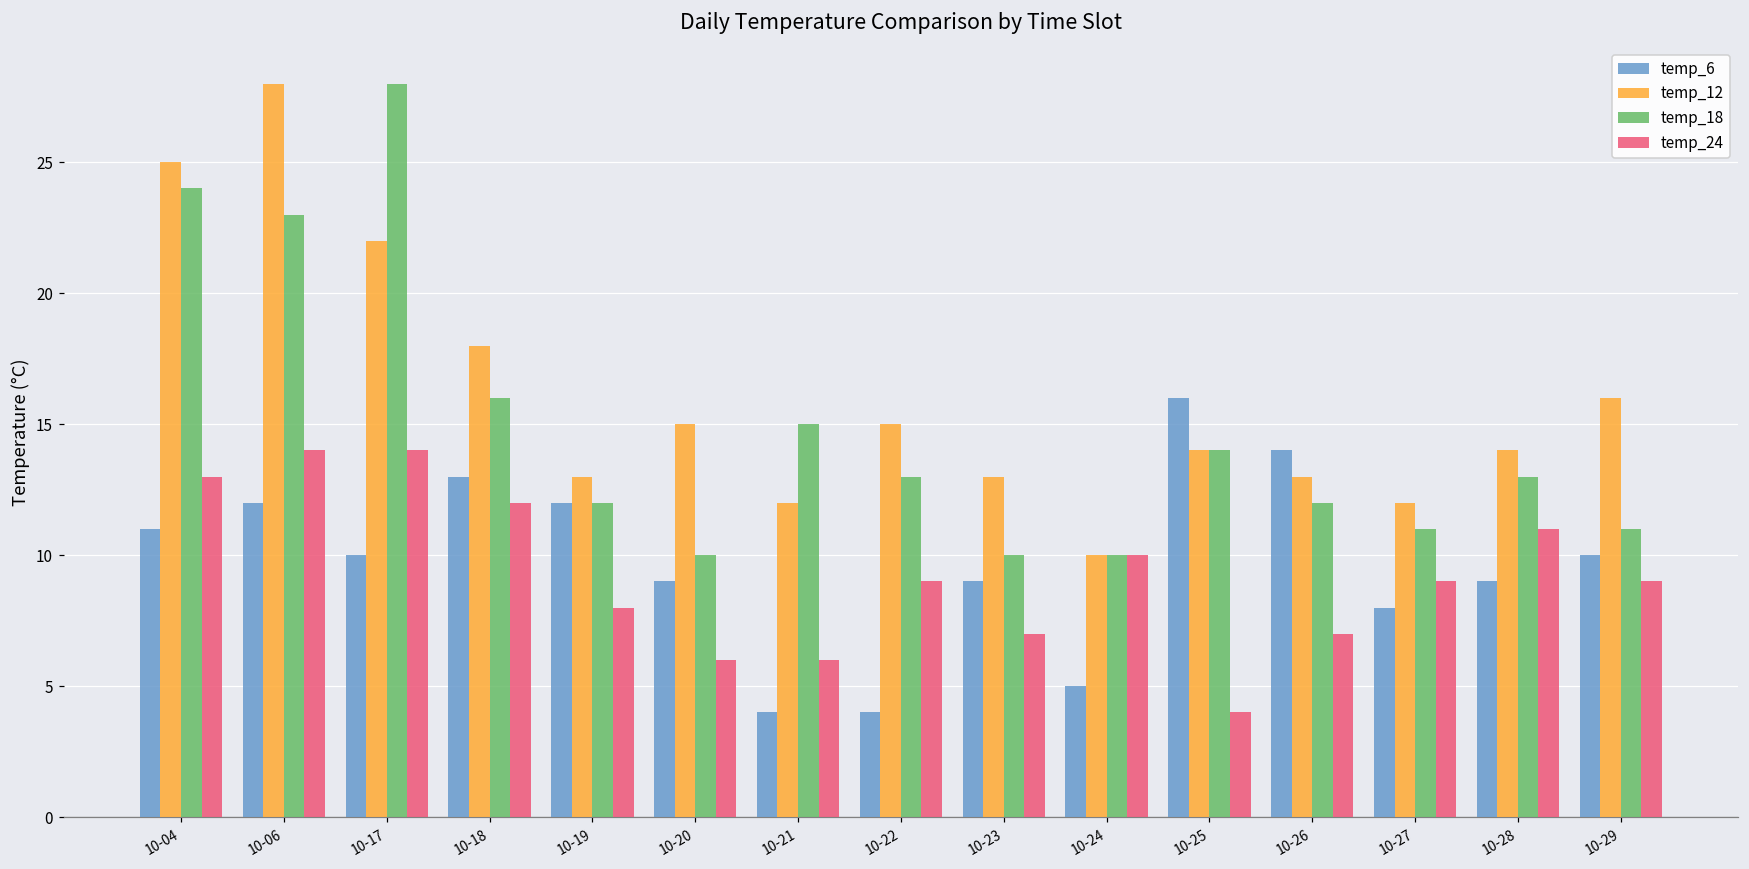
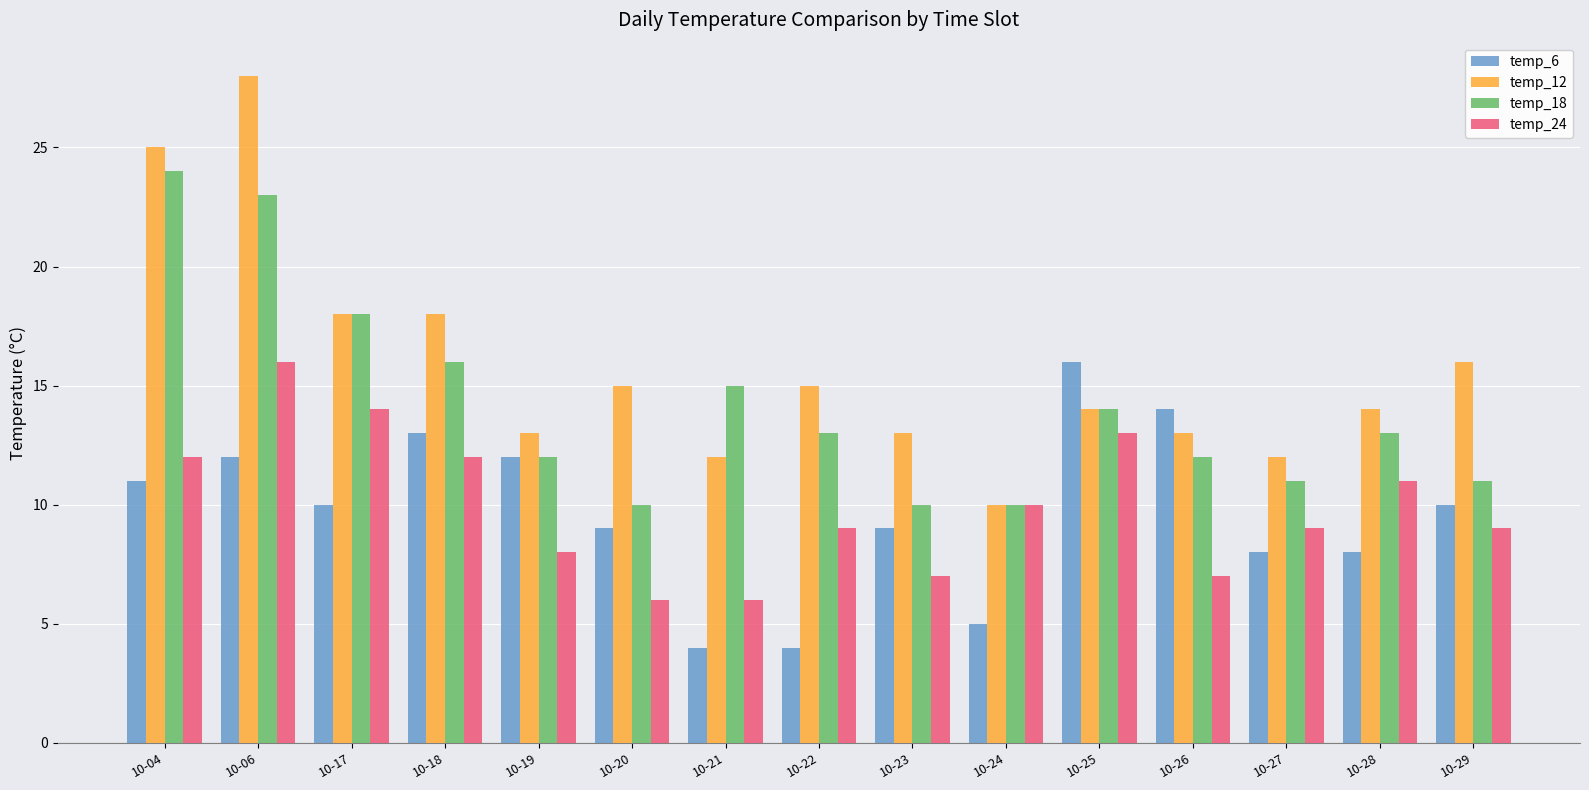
temp_24, 10-04: 13 -> 12
temp_24, 10-06: 14 -> 16
temp_12, 10-17: 22 -> 18
temp_18, 10-17: 28 -> 18
temp_24, 10-25: 4 -> 13
temp_6, 10-28: 9 -> 8
